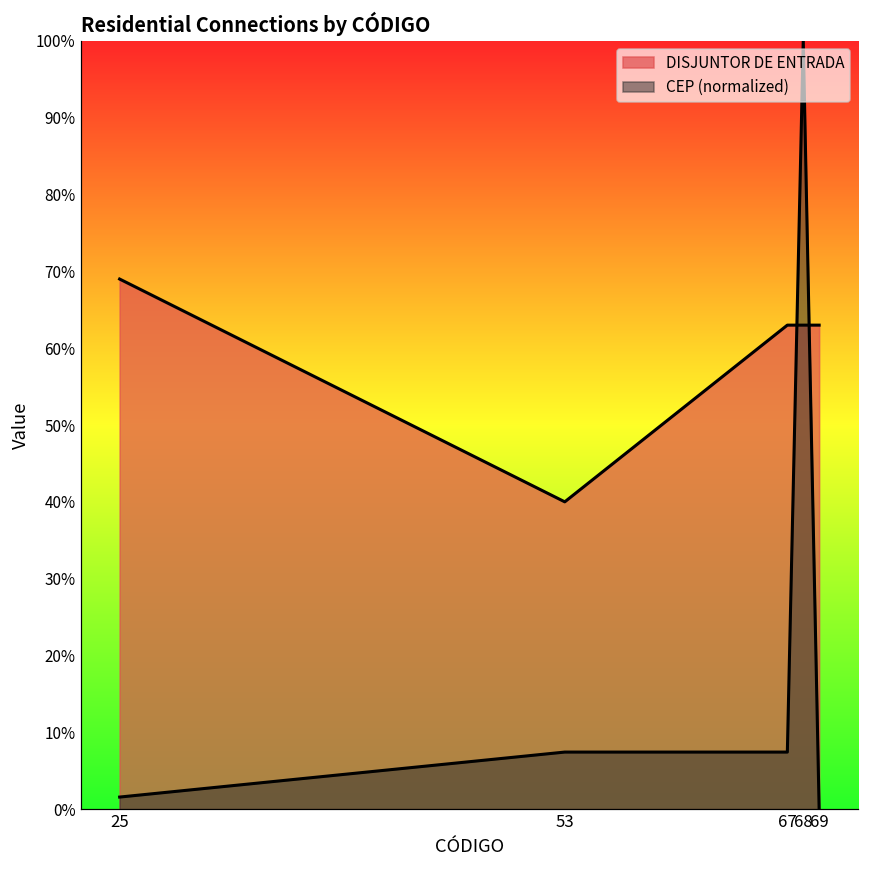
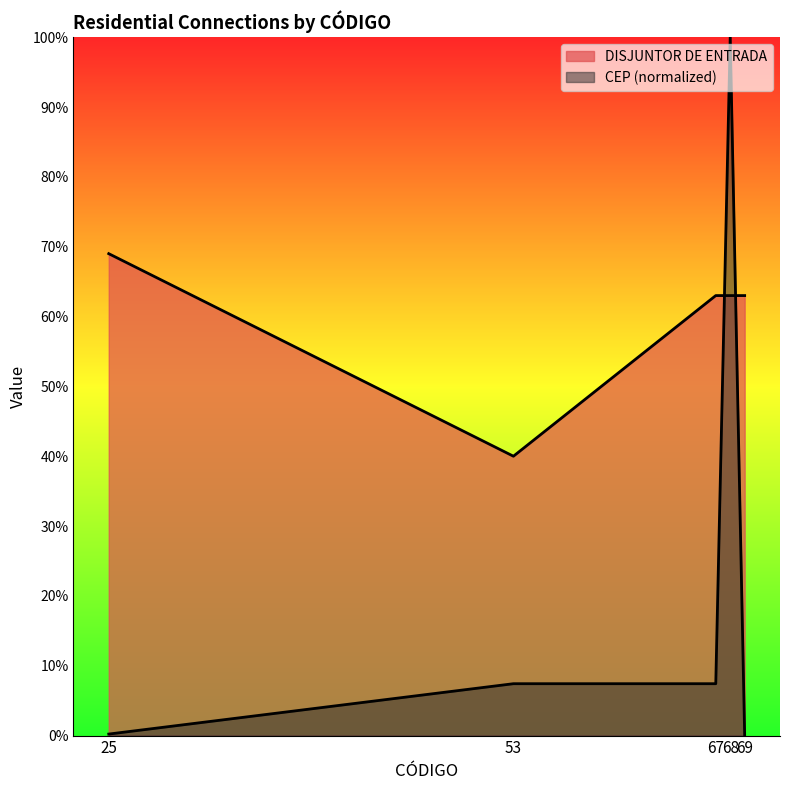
CEP (normalized), 25: 2% -> 0%
